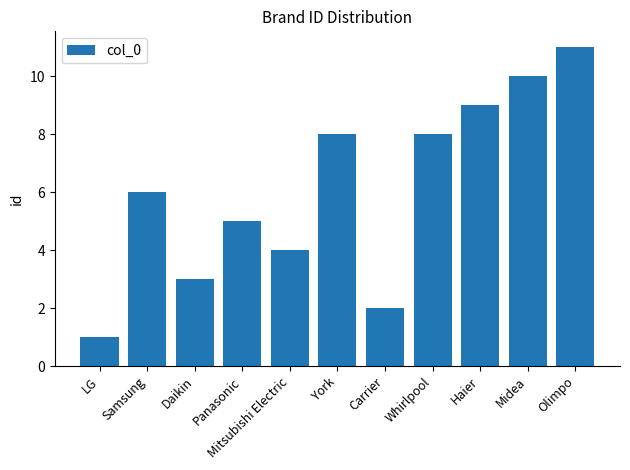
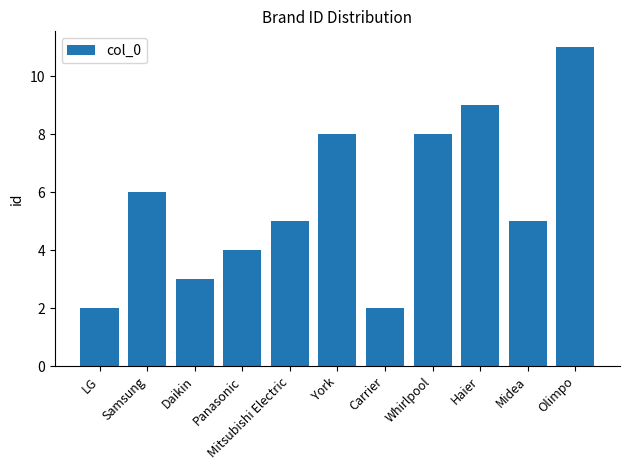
LG: 1 -> 2
Panasonic: 5 -> 4
Mitsubishi Electric: 4 -> 5
Midea: 10 -> 5
